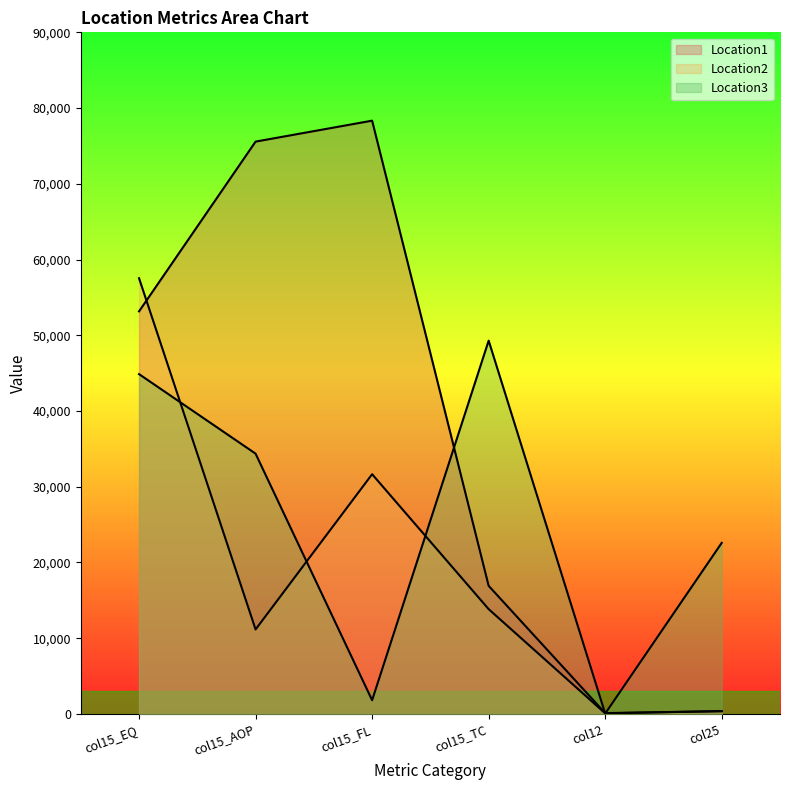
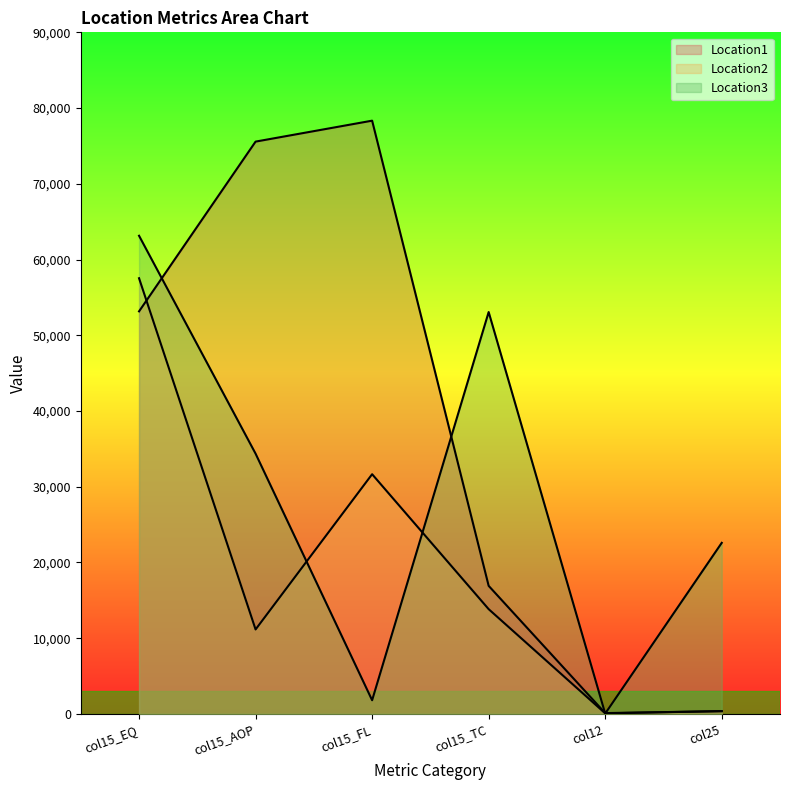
Location3, col15_EQ: 45,000 -> 63,000
Location3, col15_TC: 49,000 -> 53,000
